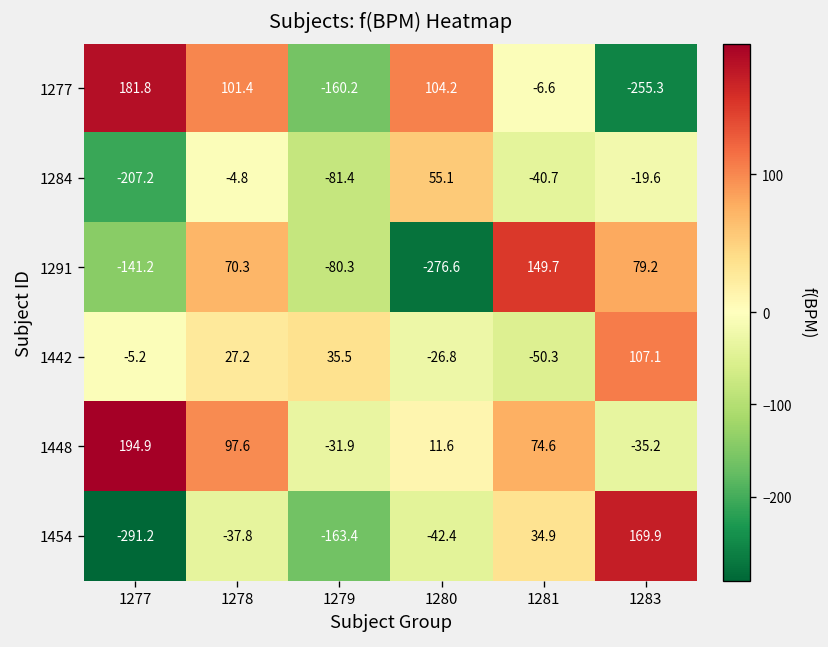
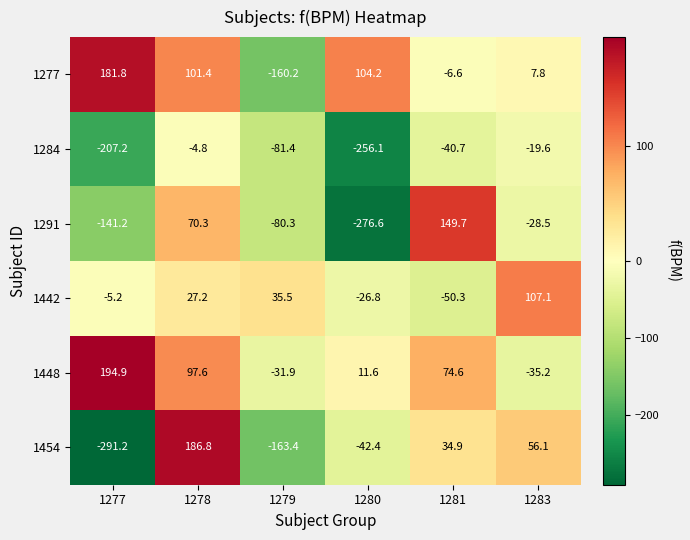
1277, 1283: -255.3 -> 7.8
1284, 1280: 55.1 -> -256.1
1291, 1283: 79.2 -> -28.5
1454, 1278: -37.8 -> 186.8
1454, 1283: 169.9 -> 56.1
